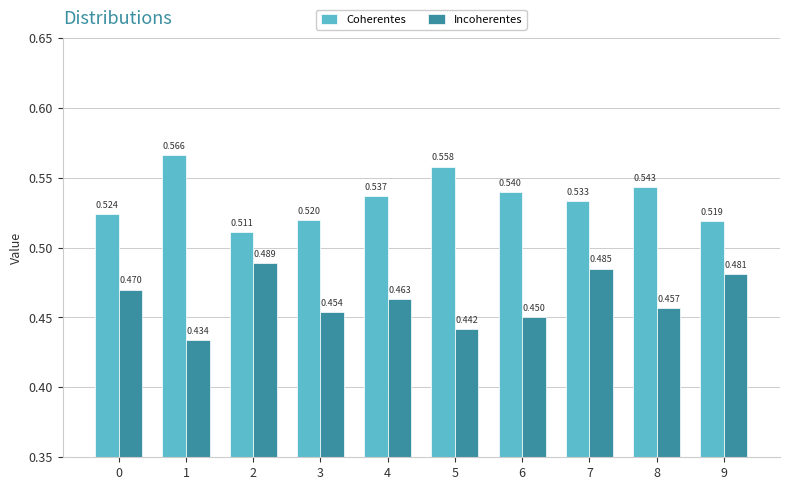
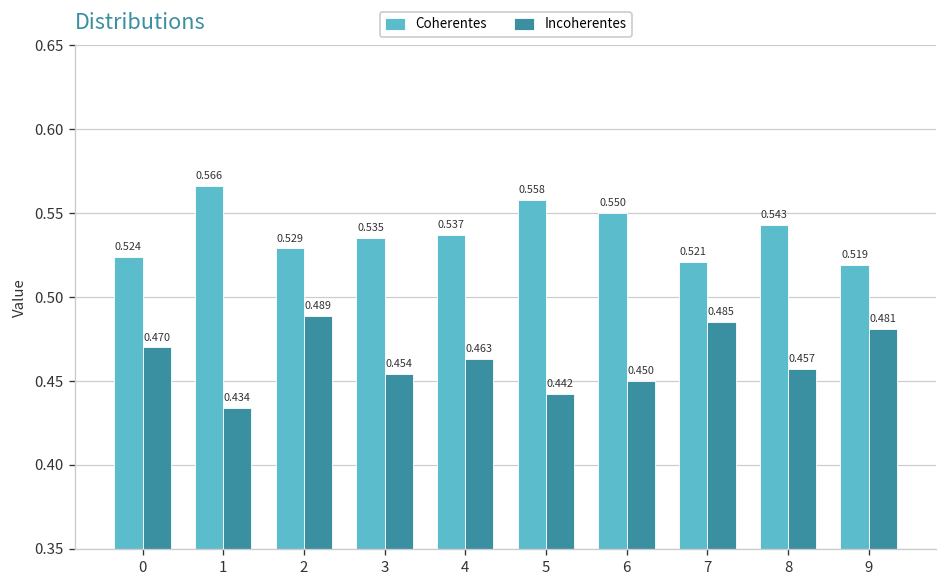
Coherentes, 2: 0.511 -> 0.529
Coherentes, 3: 0.520 -> 0.535
Coherentes, 6: 0.540 -> 0.550
Coherentes, 7: 0.533 -> 0.521
